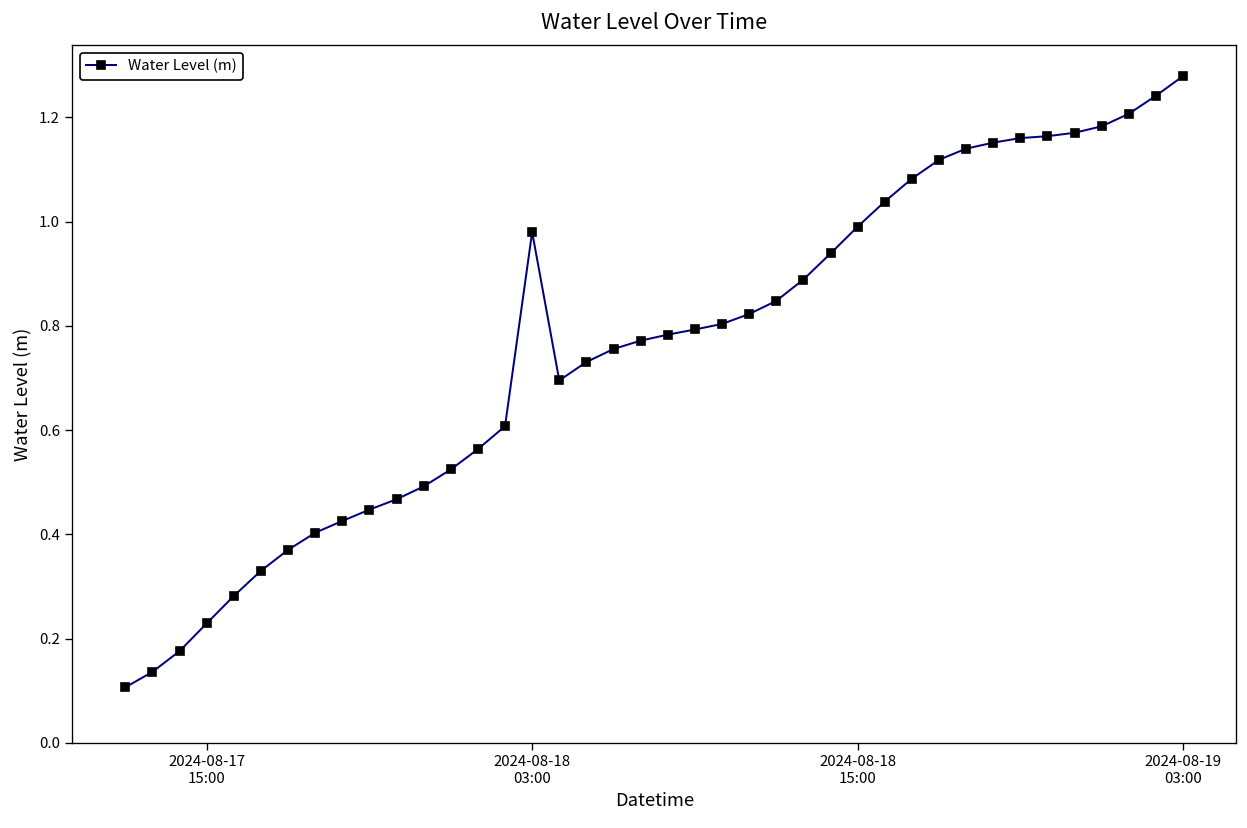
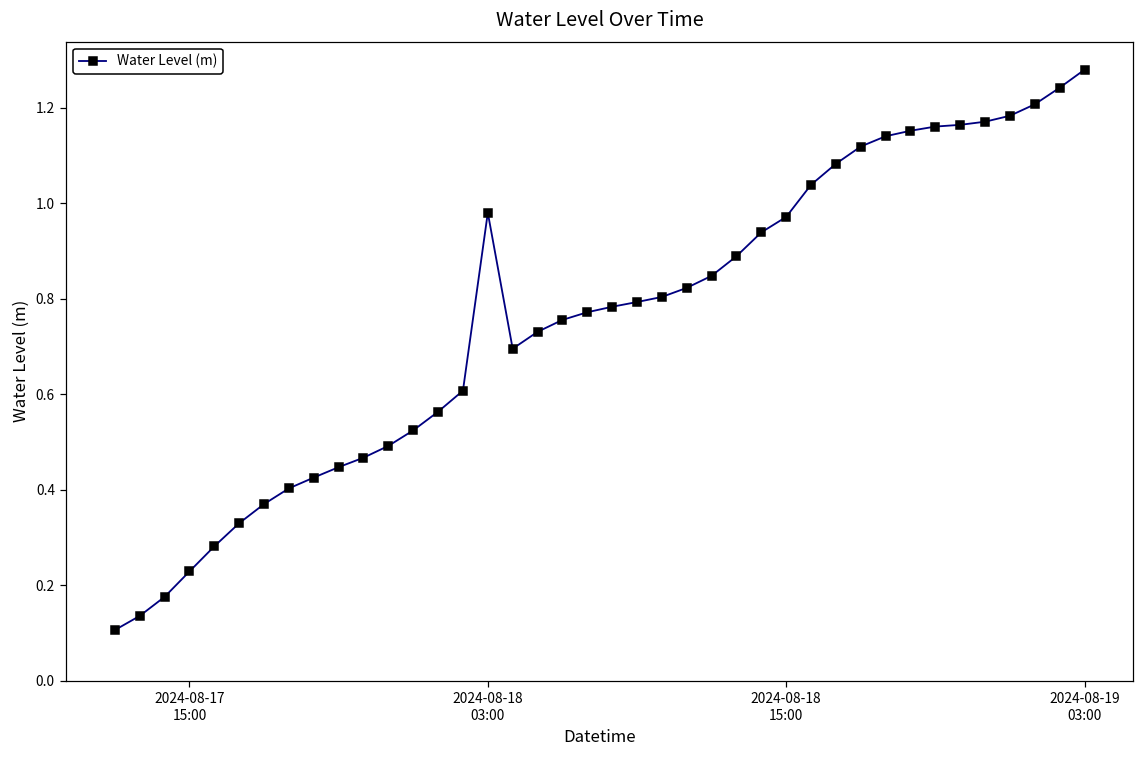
2024-08-18 15:00: 0.99 -> 0.97
